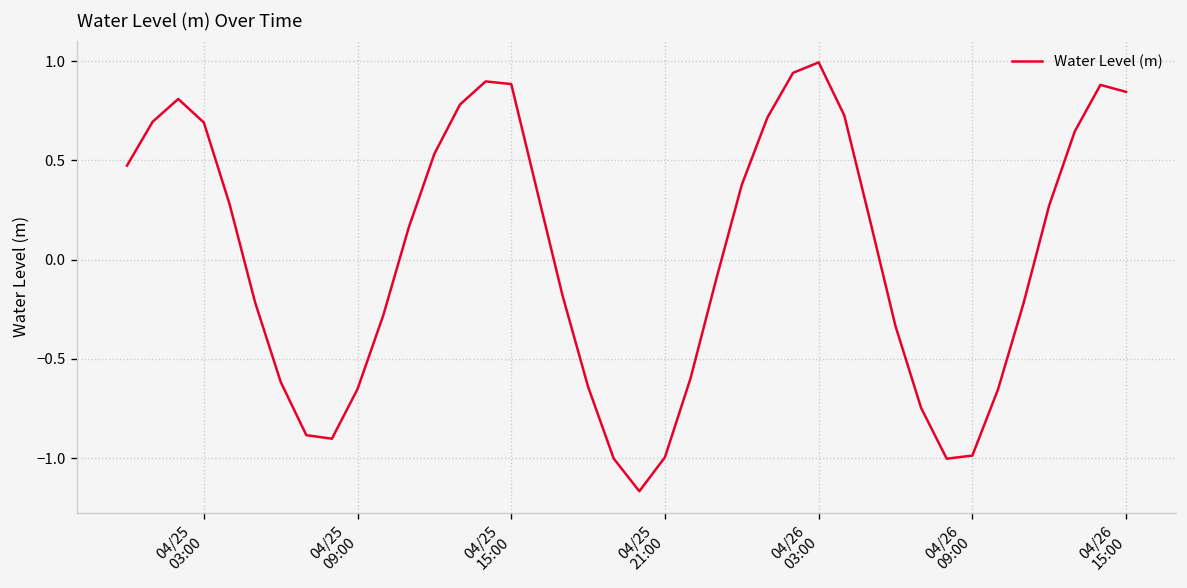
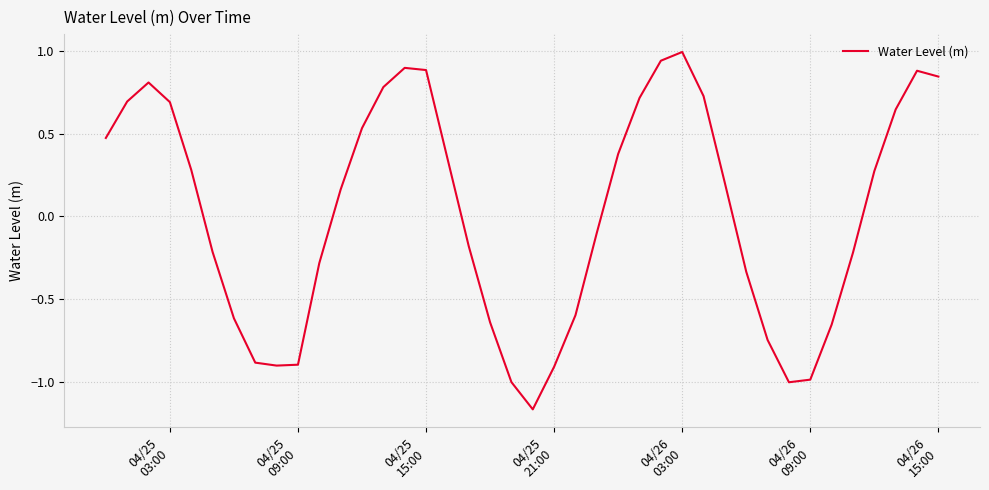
04/25 09:00: -0.65 -> -0.90
04/25 21:00: -1.00 -> -0.91
